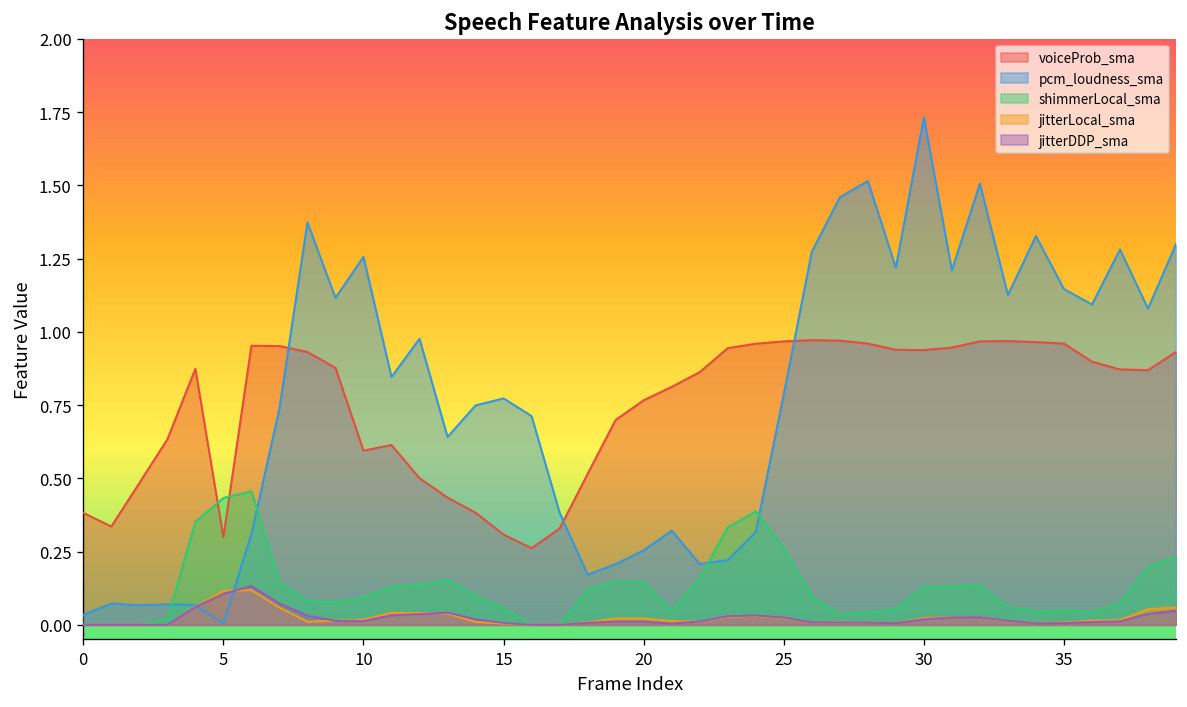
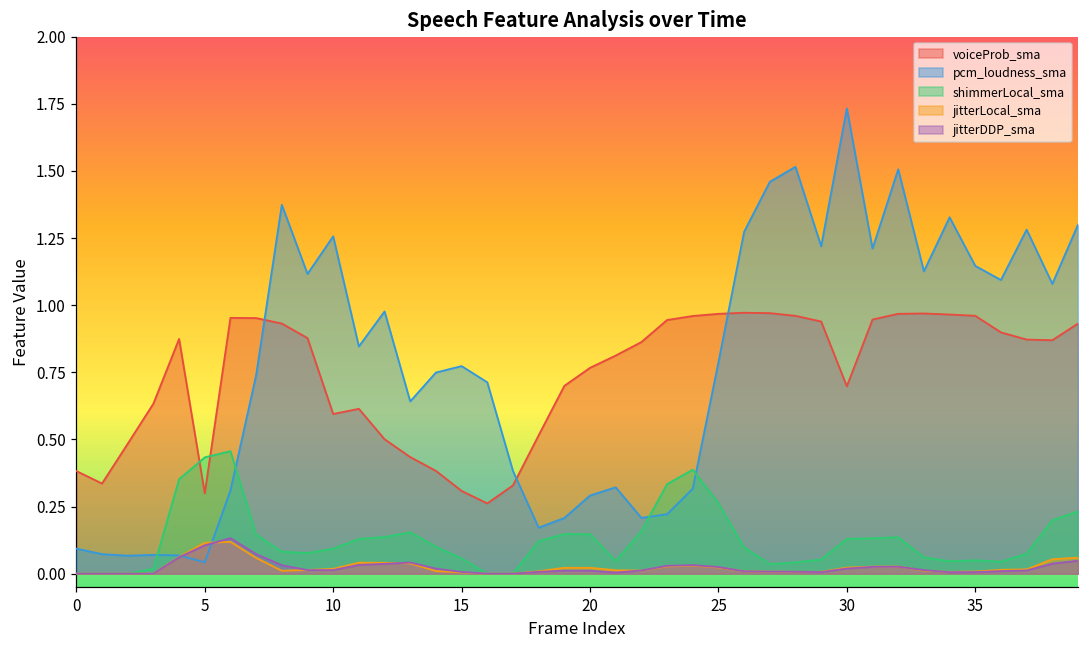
pcm_loudness_sma, 0: 0.03 -> 0.09
pcm_loudness_sma, 5: 0.01 -> 0.04
pcm_loudness_sma, 20: 0.25 -> 0.29
voiceProb_sma, 30: 0.94 -> 0.70
